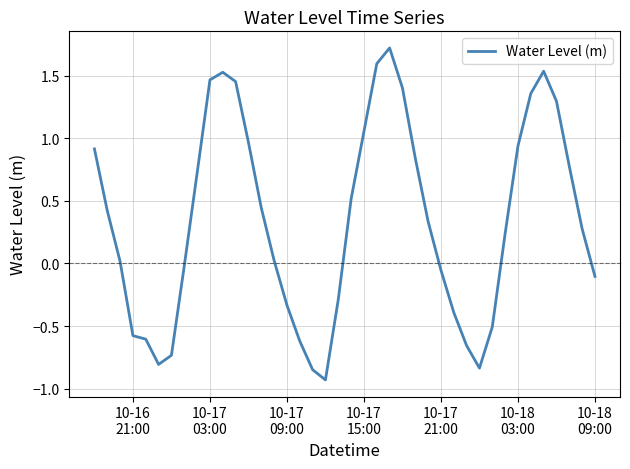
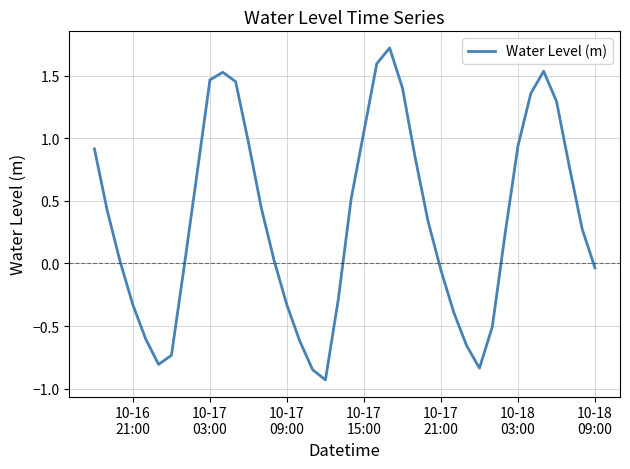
10-16 21:00: -0.58 -> -0.33
10-18 09:00: -0.10 -> -0.04
